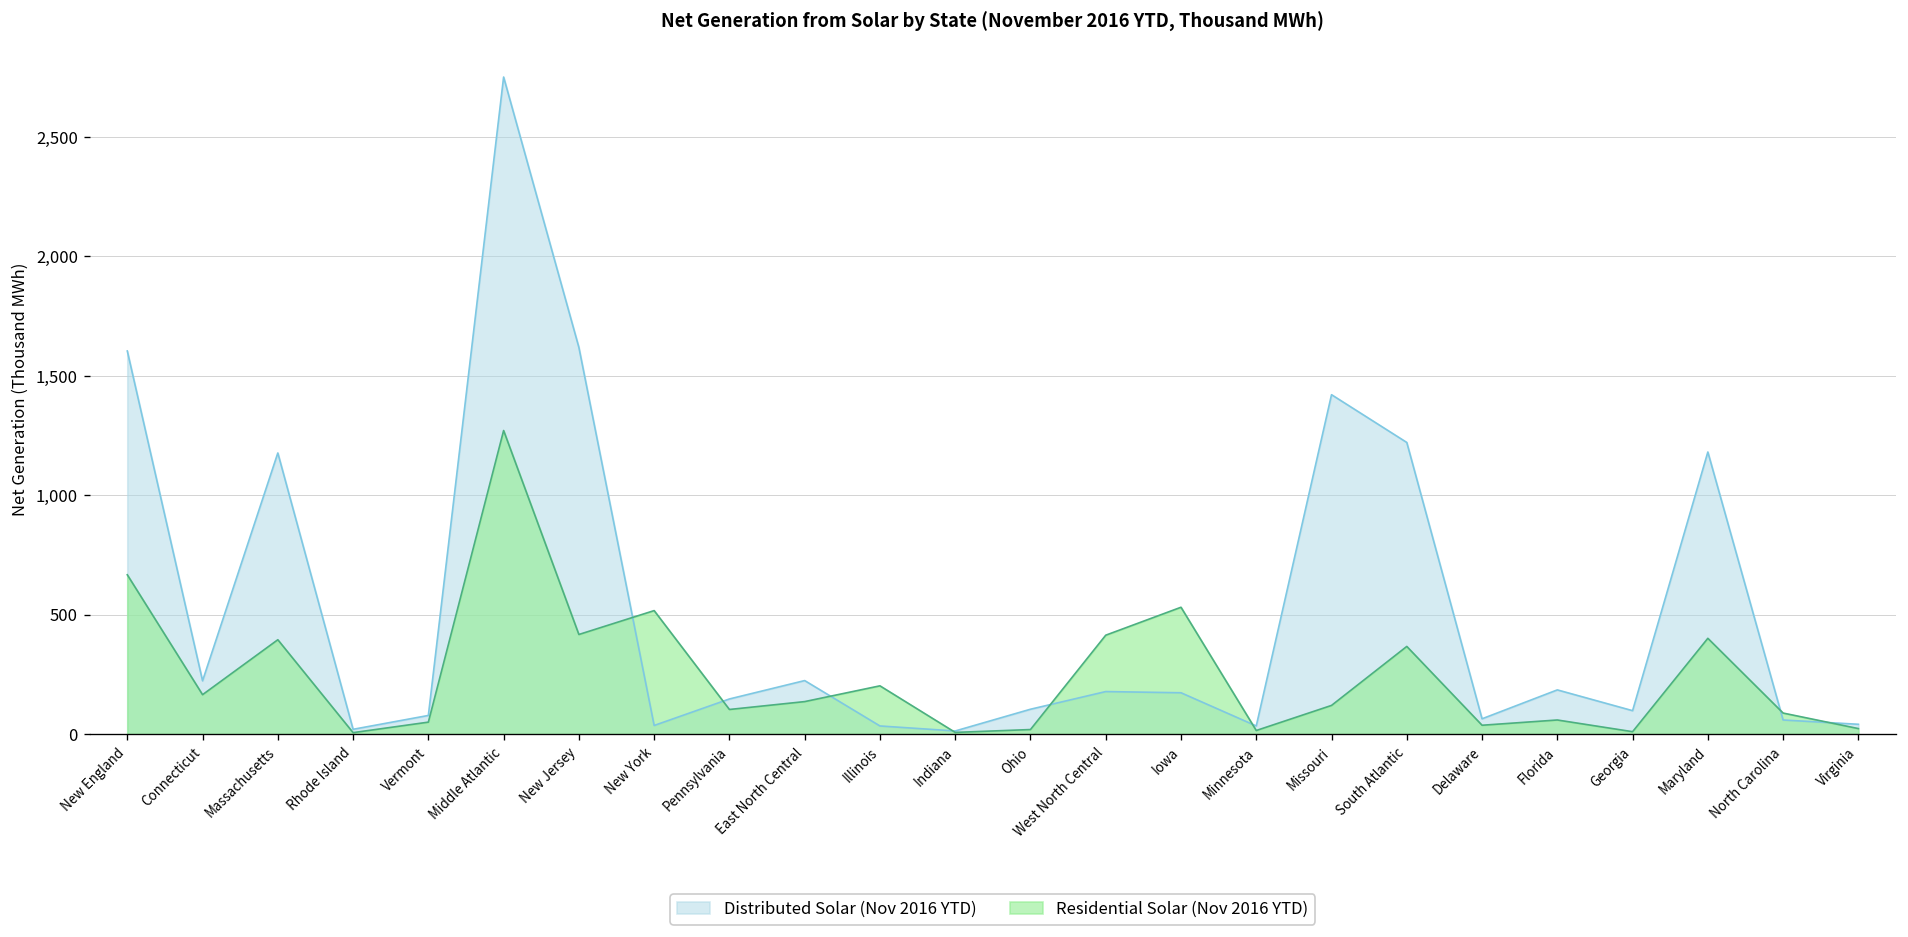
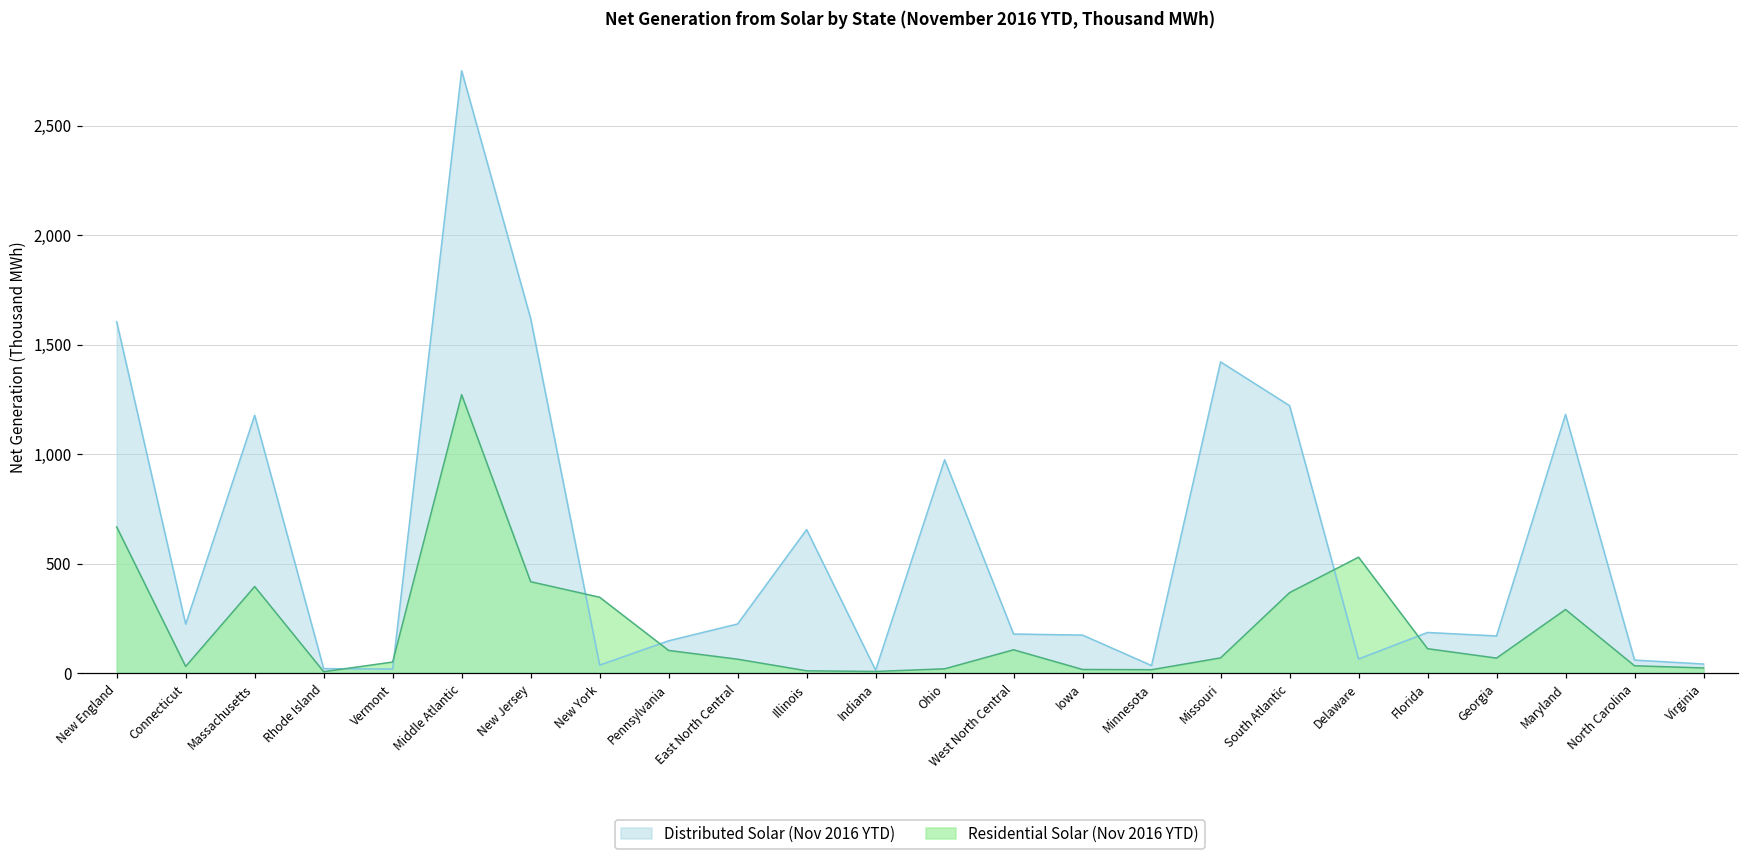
Residential Solar (Nov 2016 YTD), Connecticut: 170 -> 30
Distributed Solar (Nov 2016 YTD), Vermont: 80 -> 20
Residential Solar (Nov 2016 YTD), New York: 520 -> 350
Residential Solar (Nov 2016 YTD), East North Central: 140 -> 60
Distributed Solar (Nov 2016 YTD), Illinois: 30 -> 660
Residential Solar (Nov 2016 YTD), Illinois: 200 -> 10
Distributed Solar (Nov 2016 YTD), Ohio: 100 -> 970
Residential Solar (Nov 2016 YTD), West North Central: 410 -> 110
Residential Solar (Nov 2016 YTD), Iowa: 530 -> 20
Residential Solar (Nov 2016 YTD), Missouri: 120 -> 70
Residential Solar (Nov 2016 YTD), Delaware: 40 -> 530
Residential Solar (Nov 2016 YTD), Florida: 60 -> 110
Distributed Solar (Nov 2016 YTD), Georgia: 100 -> 170
Residential Solar (Nov 2016 YTD), Georgia: 10 -> 70
Residential Solar (Nov 2016 YTD), Maryland: 400 -> 290
Residential Solar (Nov 2016 YTD), North Carolina: 90 -> 30
